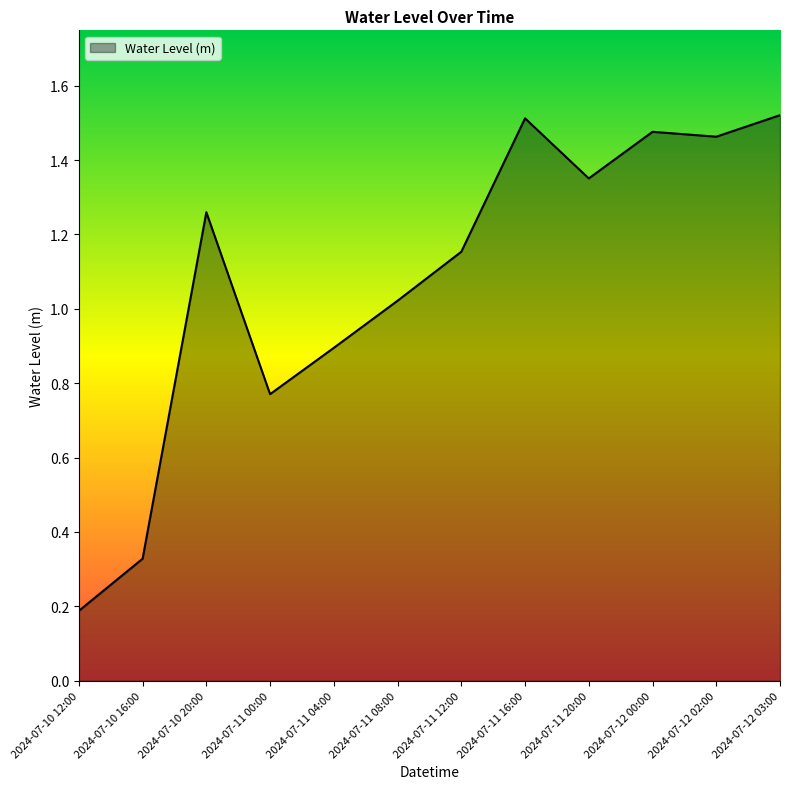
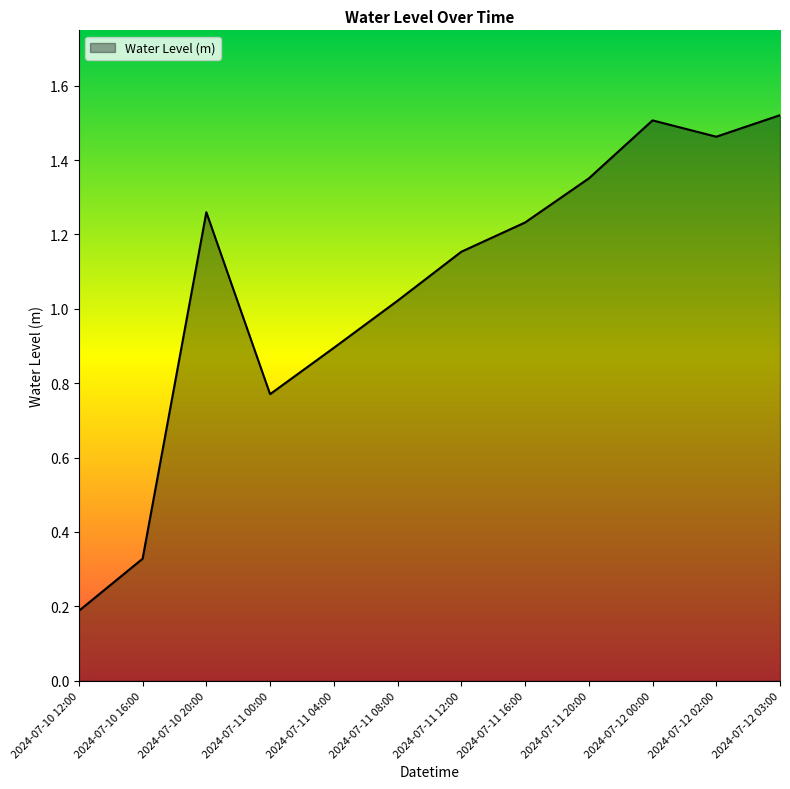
2024-07-11 16:00: 1.51 -> 1.23
2024-07-12 00:00: 1.48 -> 1.51
